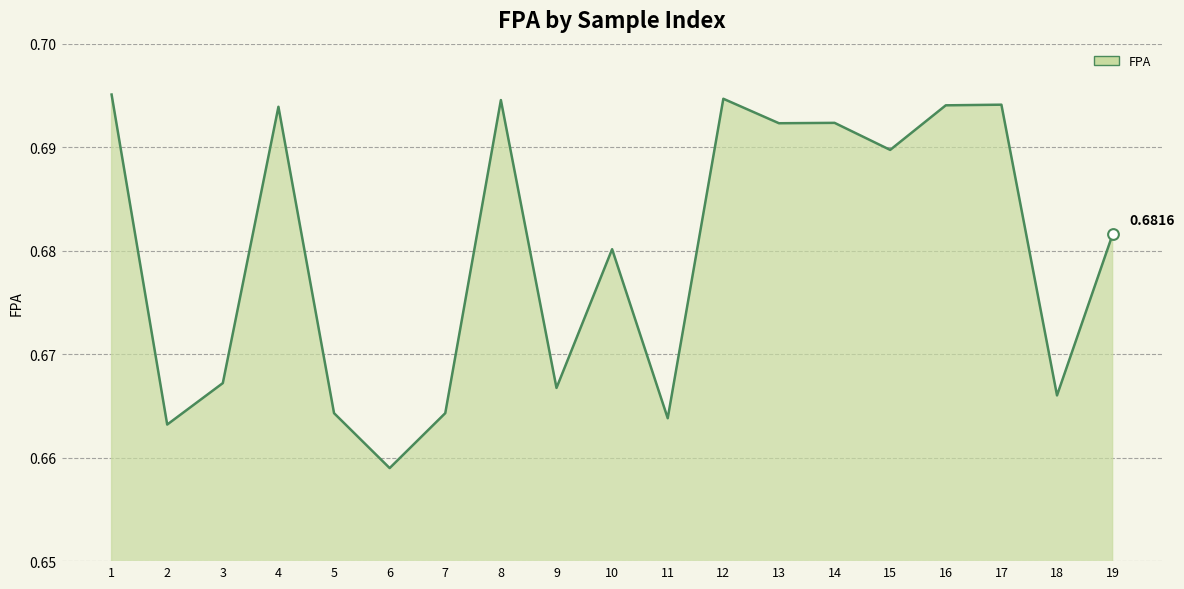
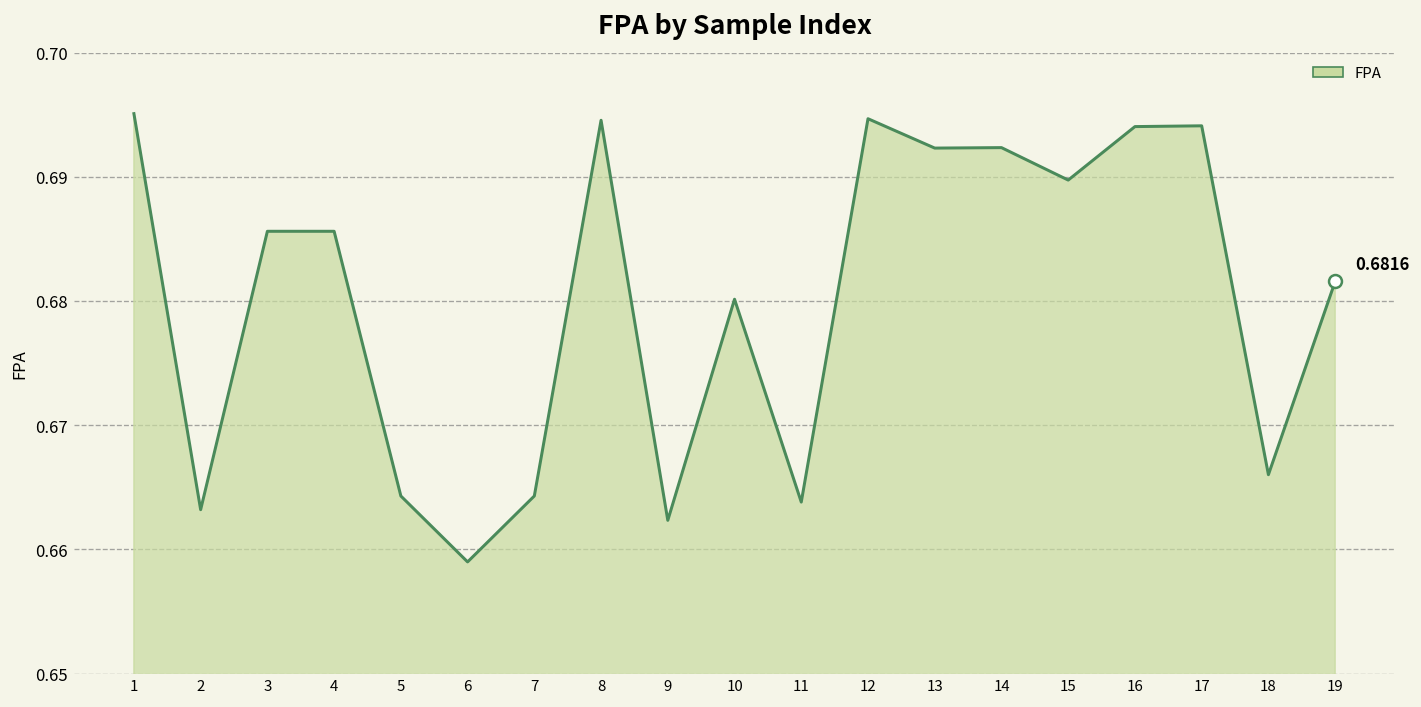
FPA, 3: 0.6672 -> 0.6856
FPA, 4: 0.6939 -> 0.6856
FPA, 9: 0.6667 -> 0.6623
